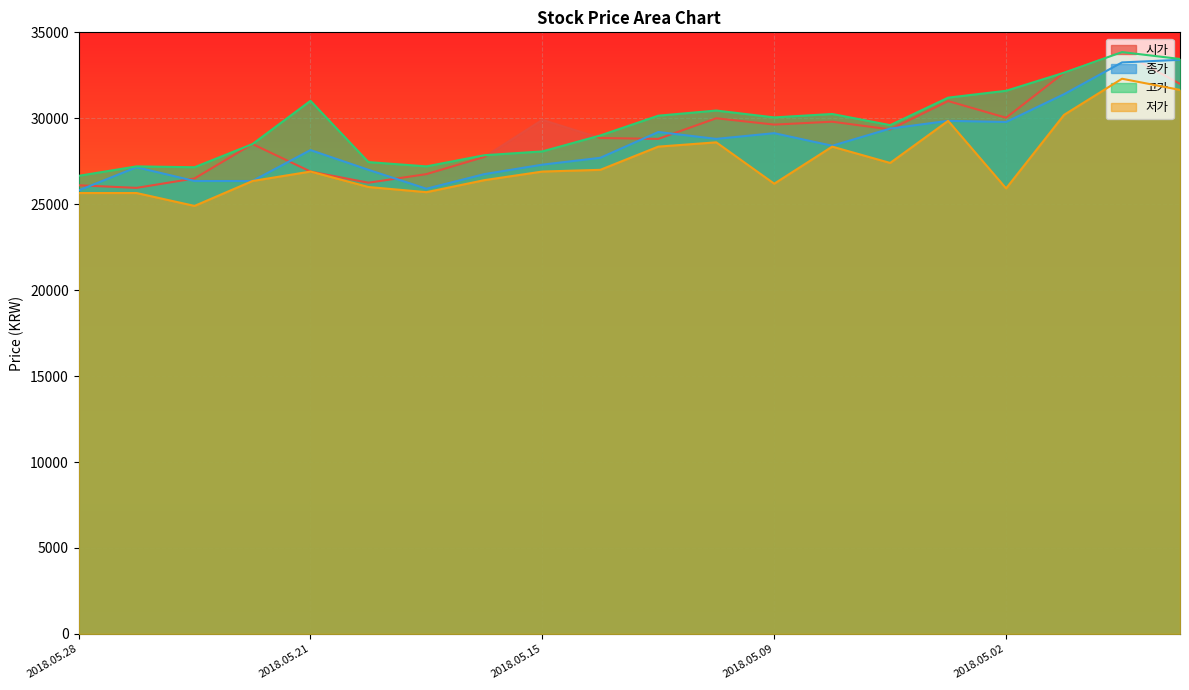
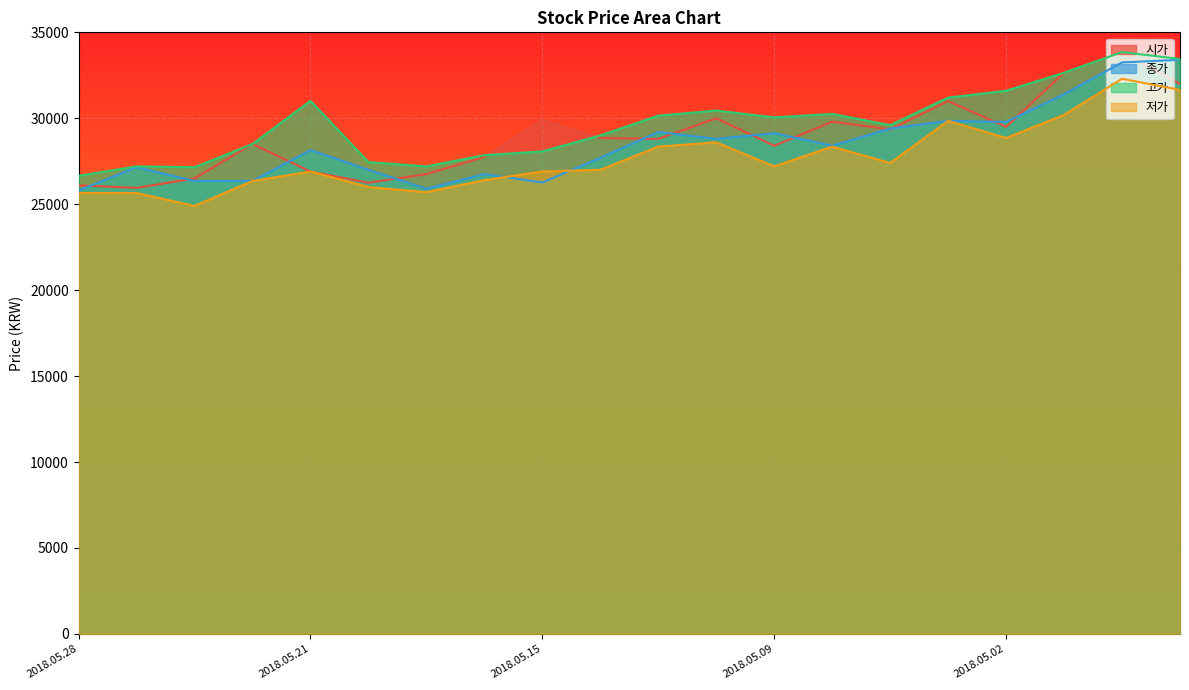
종가, 2018.05.15: 27300 -> 26300
시가, 2018.05.09: 29600 -> 28400
저가, 2018.05.09: 26200 -> 27200
시가, 2018.05.02: 30000 -> 29500
저가, 2018.05.02: 25900 -> 28900
